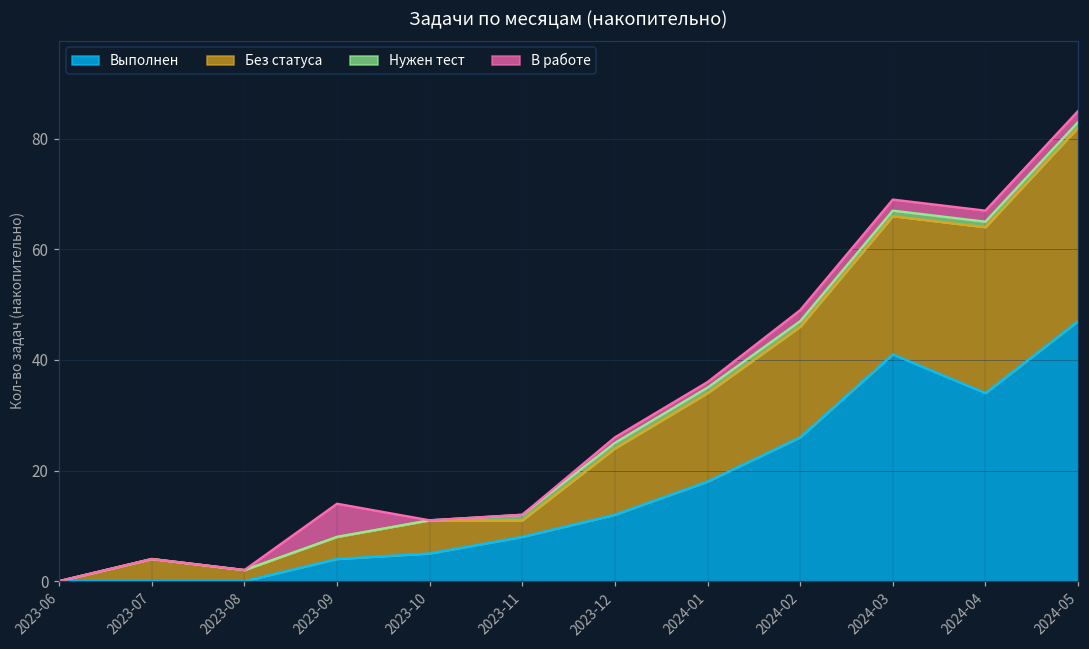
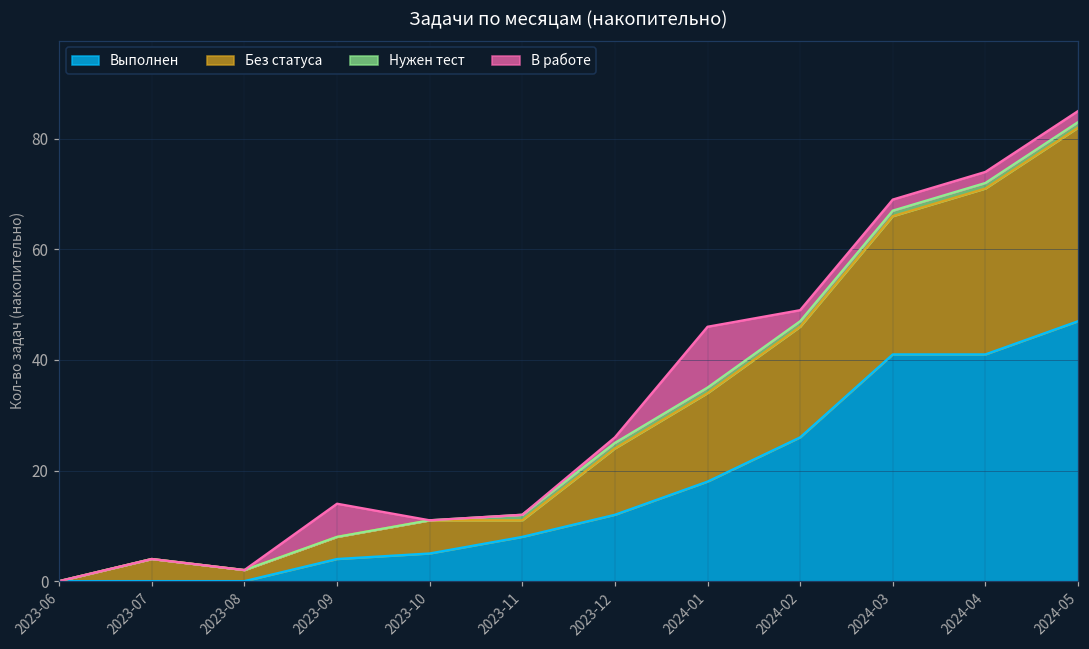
В работе, 2024-01: 1 -> 11
Выполнен, 2024-04: 34 -> 41
